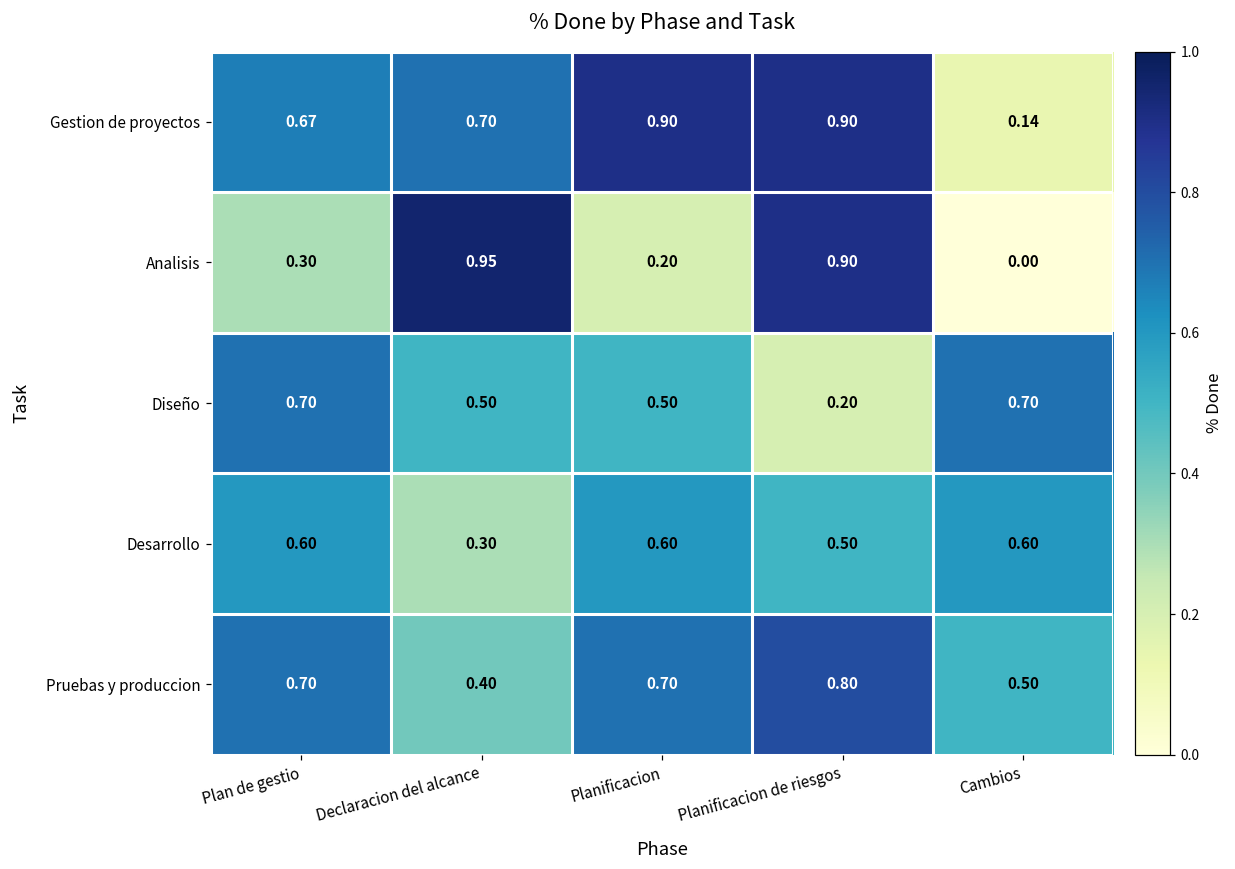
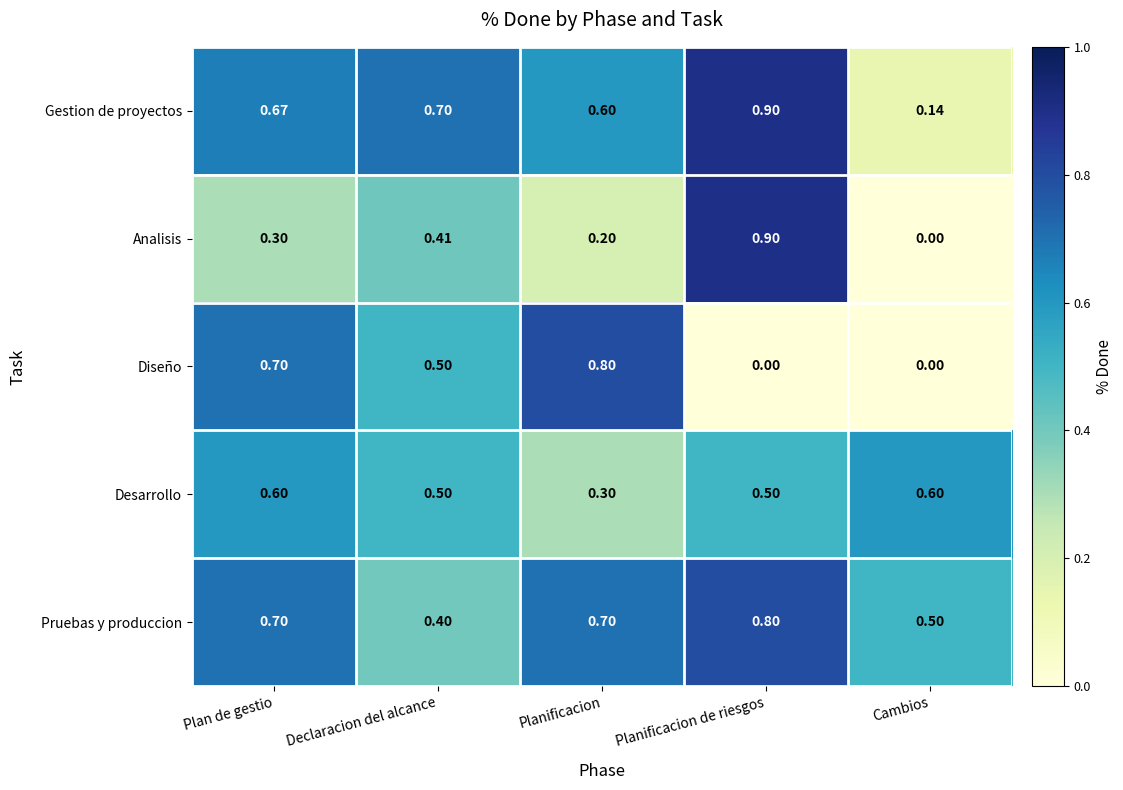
Gestion de proyectos, Planificacion: 0.90 -> 0.60
Analisis, Declaracion del alcance: 0.95 -> 0.41
Diseño, Planificacion: 0.50 -> 0.80
Diseño, Planificacion de riesgos: 0.20 -> 0.00
Diseño, Cambios: 0.70 -> 0.00
Desarrollo, Declaracion del alcance: 0.30 -> 0.50
Desarrollo, Planificacion: 0.60 -> 0.30
